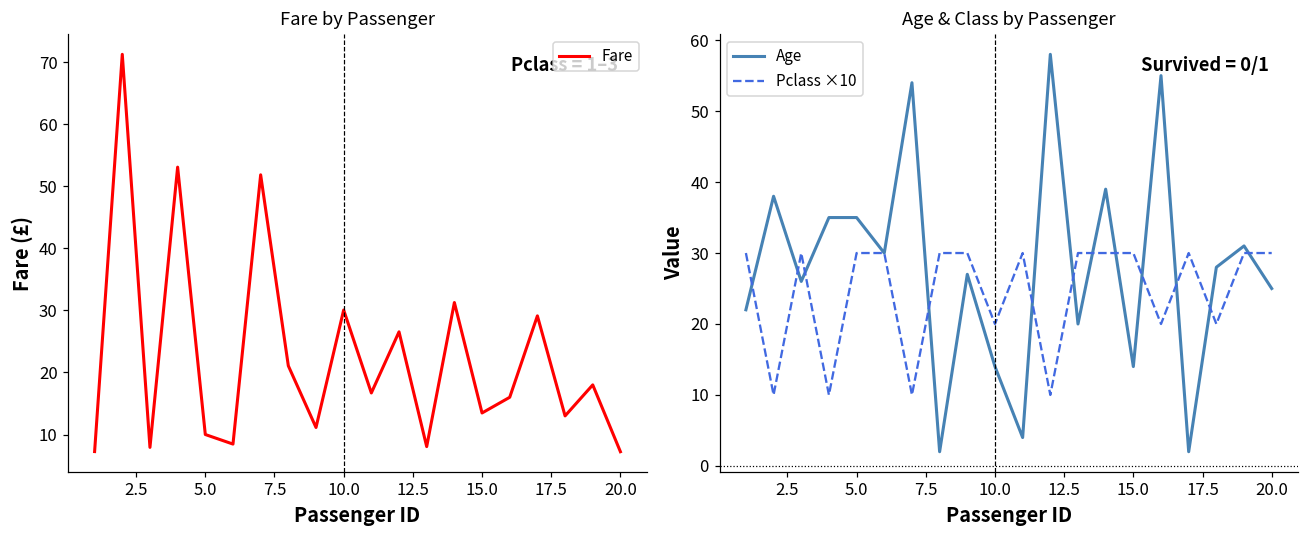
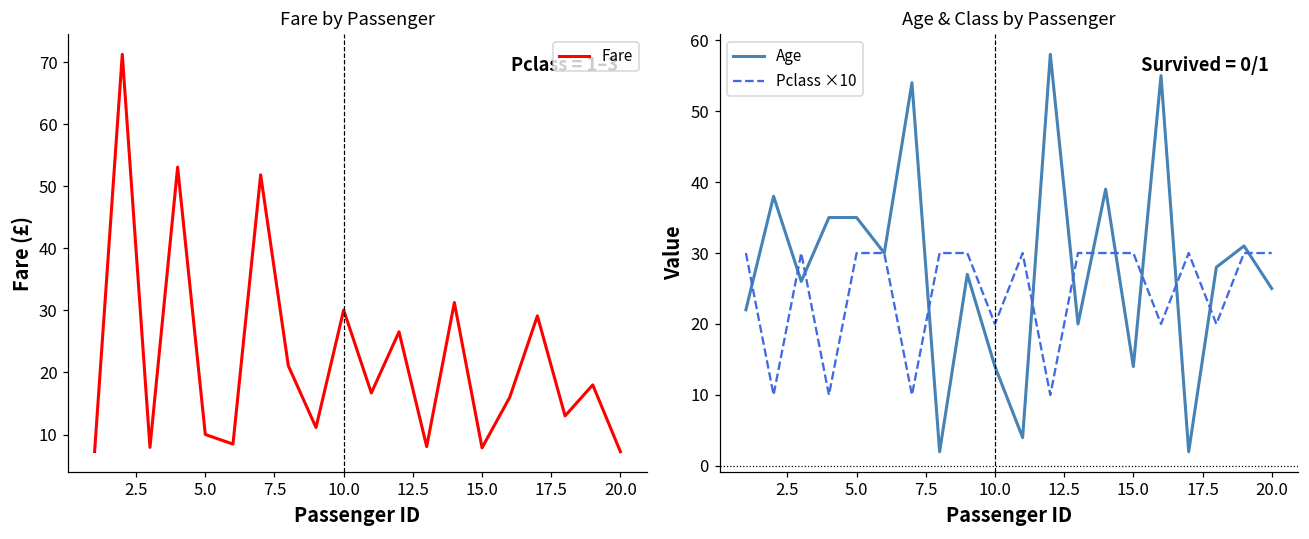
Fare by Passenger, 15.0: 13 -> 8
